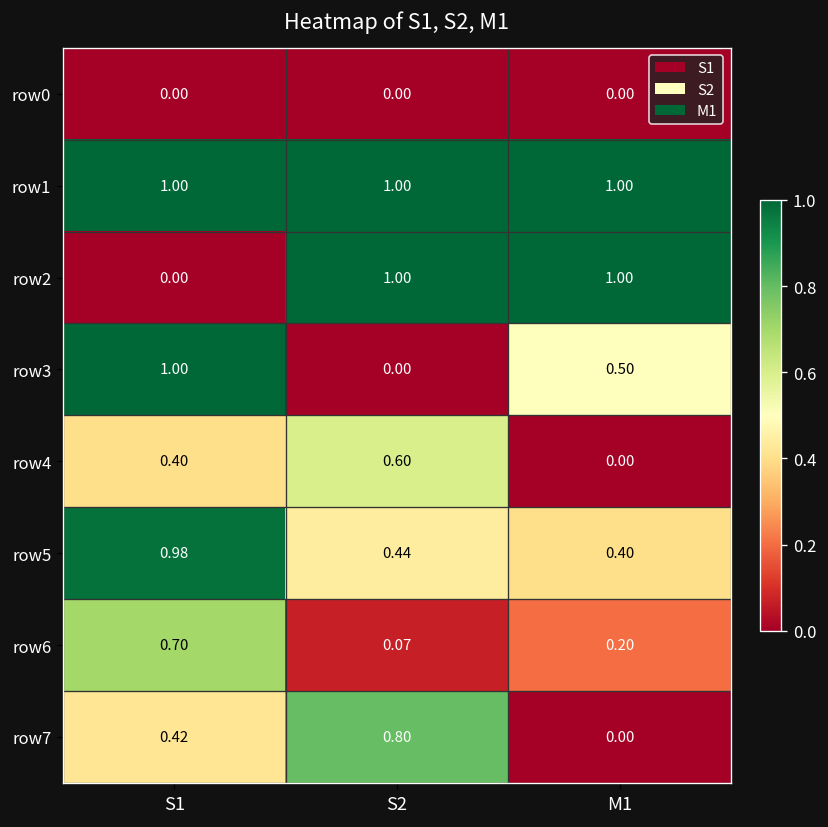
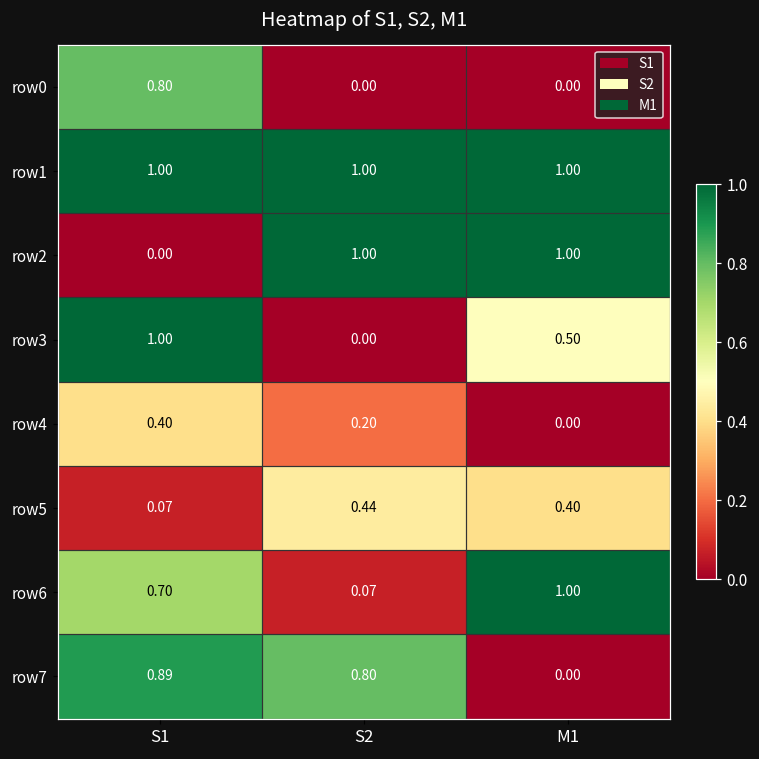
row0, S1: 0.00 -> 0.80
row4, S2: 0.60 -> 0.20
row5, S1: 0.98 -> 0.07
row6, M1: 0.20 -> 1.00
row7, S1: 0.42 -> 0.89
